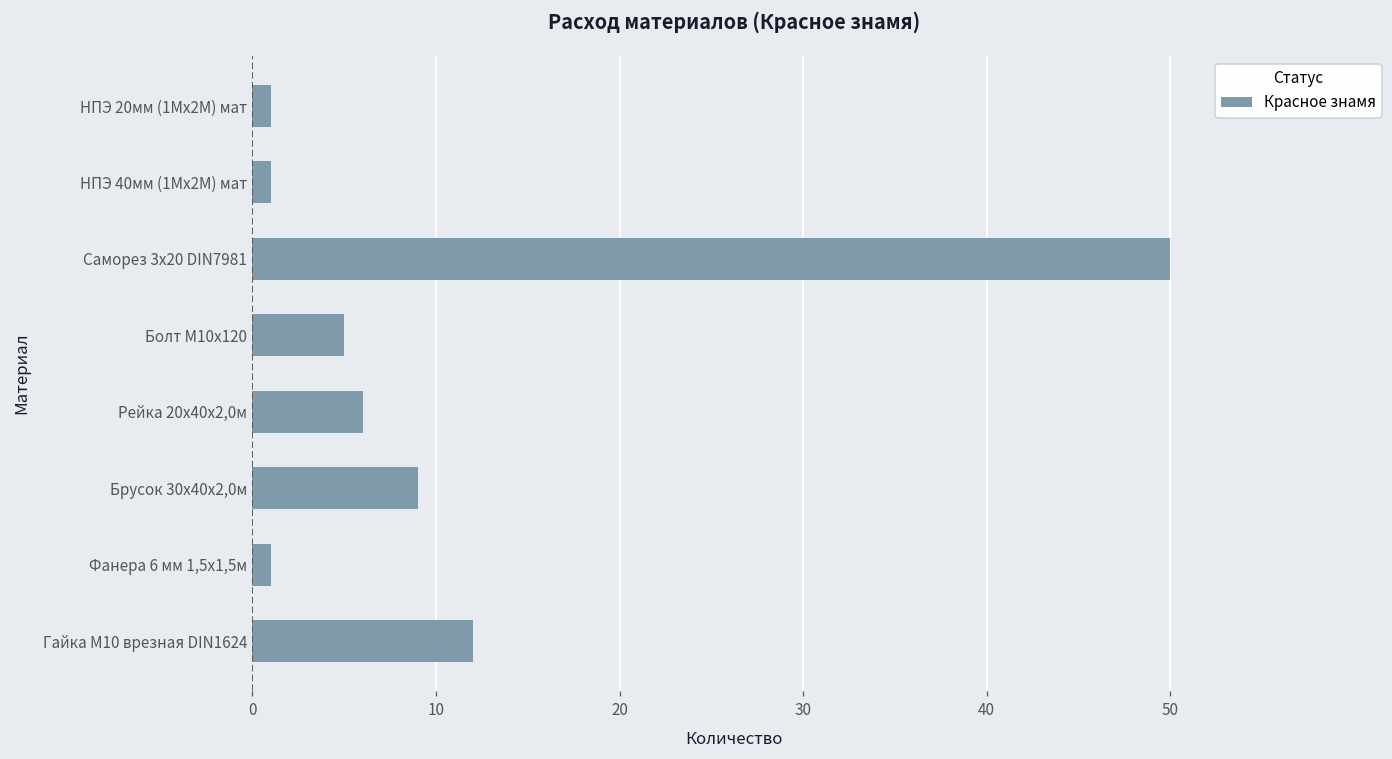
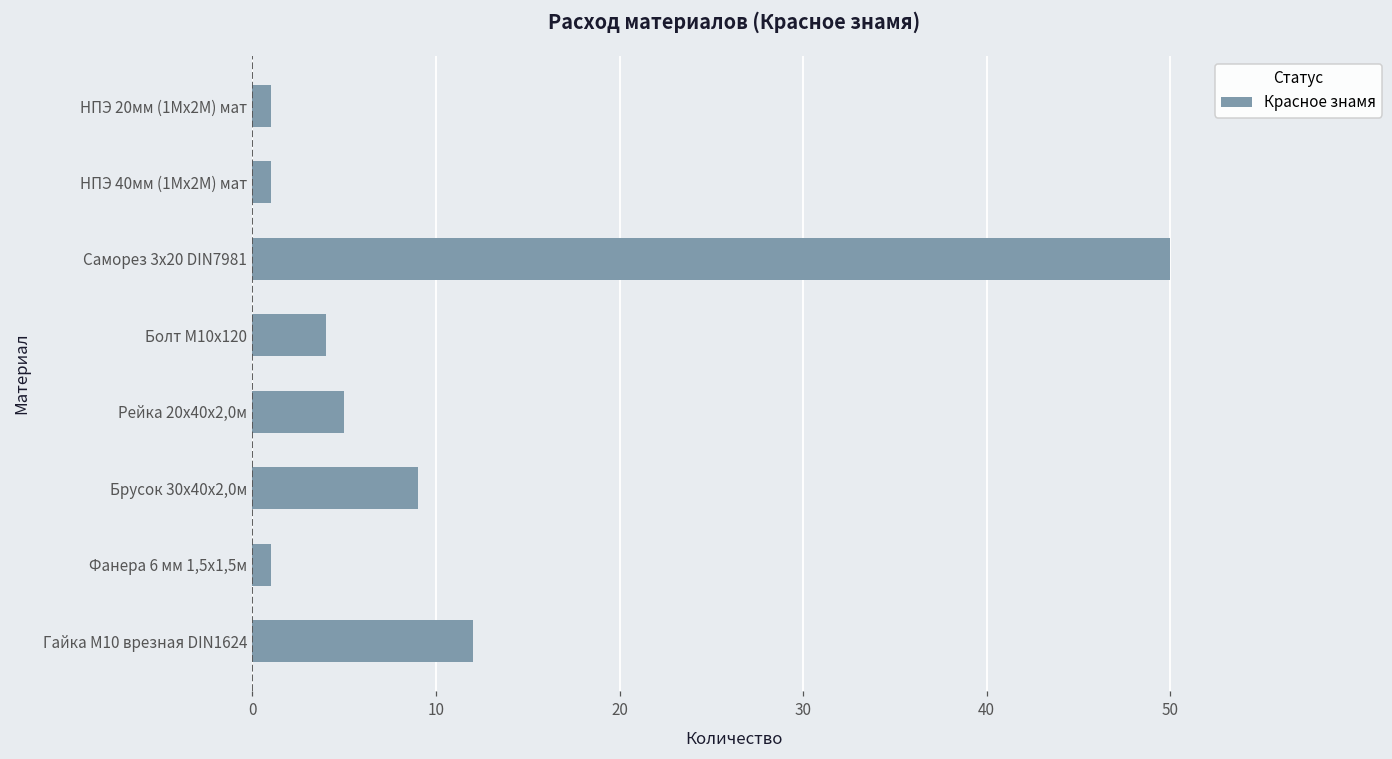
Болт М10х120: 5.0 -> 4.0
Рейка 20х40х2,0м: 6.0 -> 5.0
